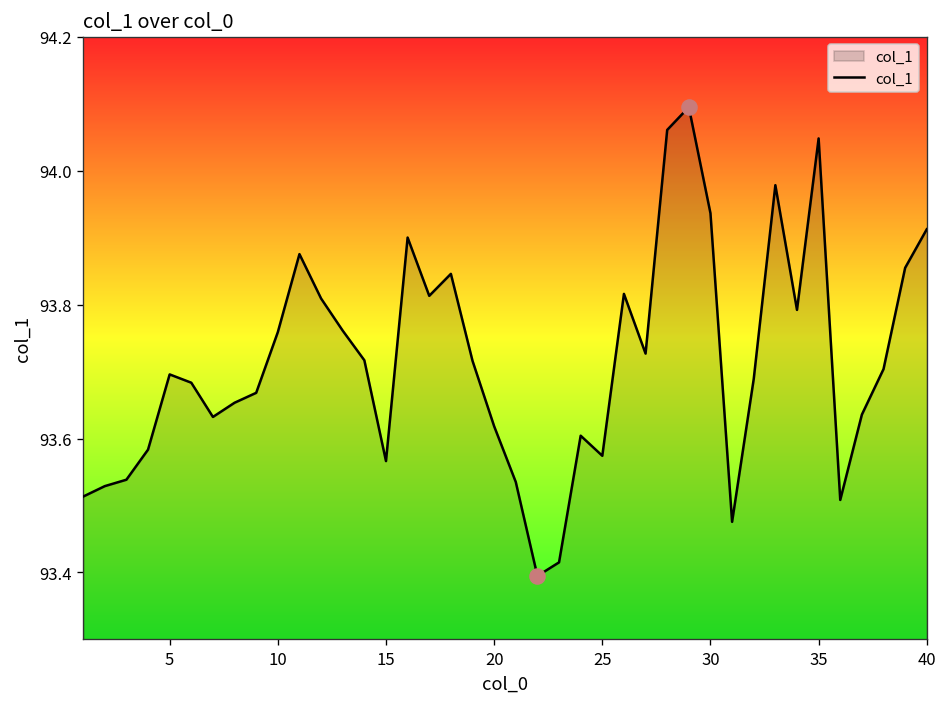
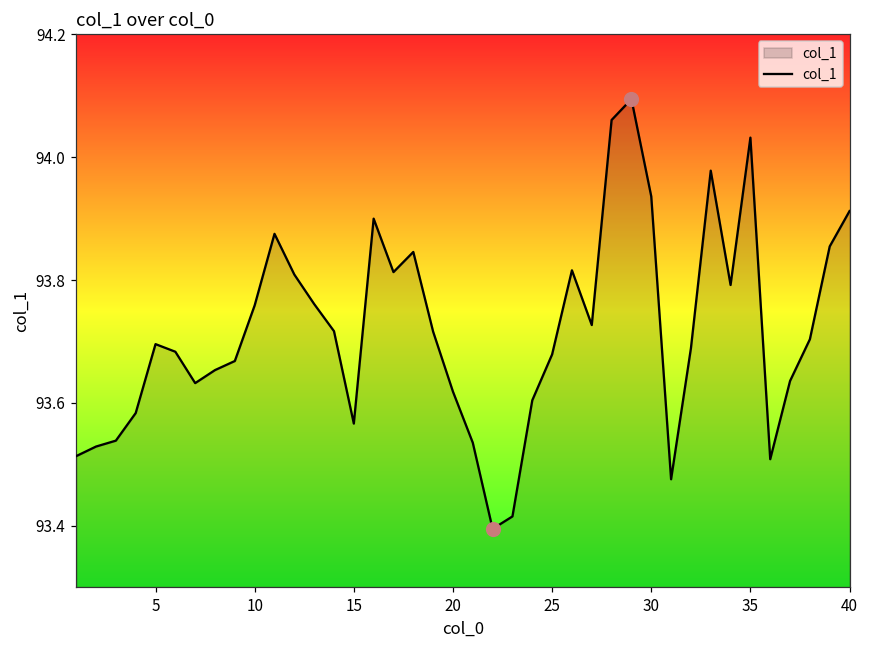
col_1, 25: 93.57 -> 93.68
col_1, 35: 94.05 -> 94.03
